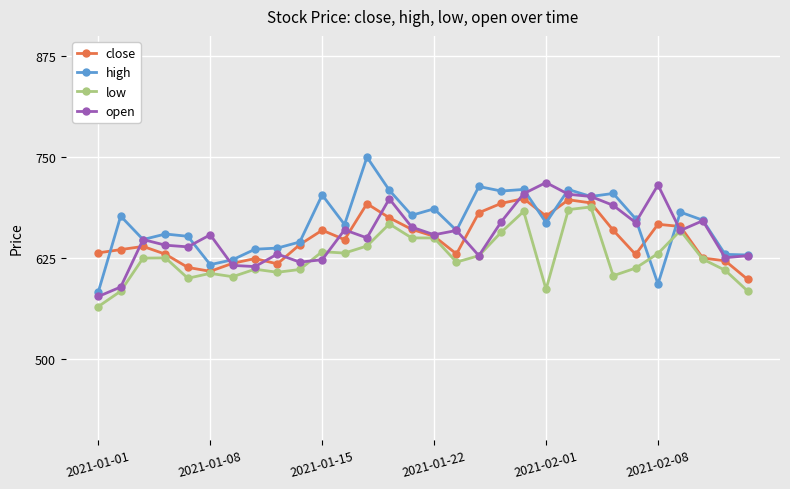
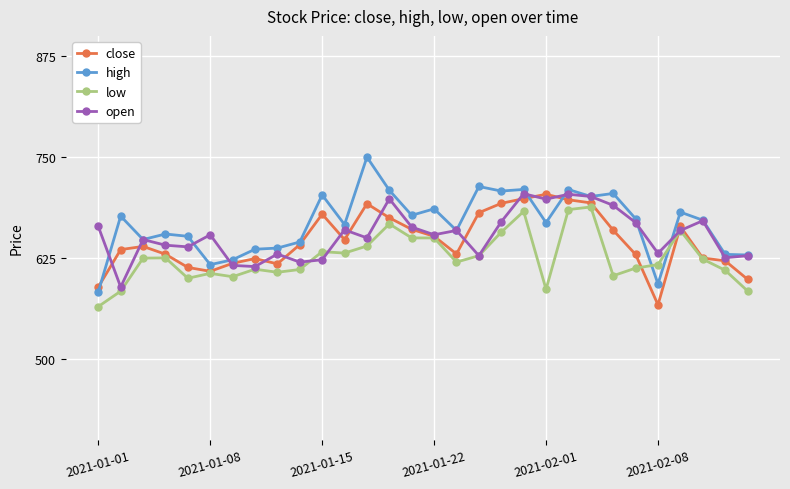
close, 2021-01-01: 630 -> 590
open, 2021-01-01: 580 -> 660
close, 2021-01-15: 660 -> 680
close, 2021-02-01: 680 -> 700
open, 2021-02-01: 720 -> 700
close, 2021-02-08: 670 -> 570
low, 2021-02-08: 630 -> 620
open, 2021-02-08: 720 -> 630
